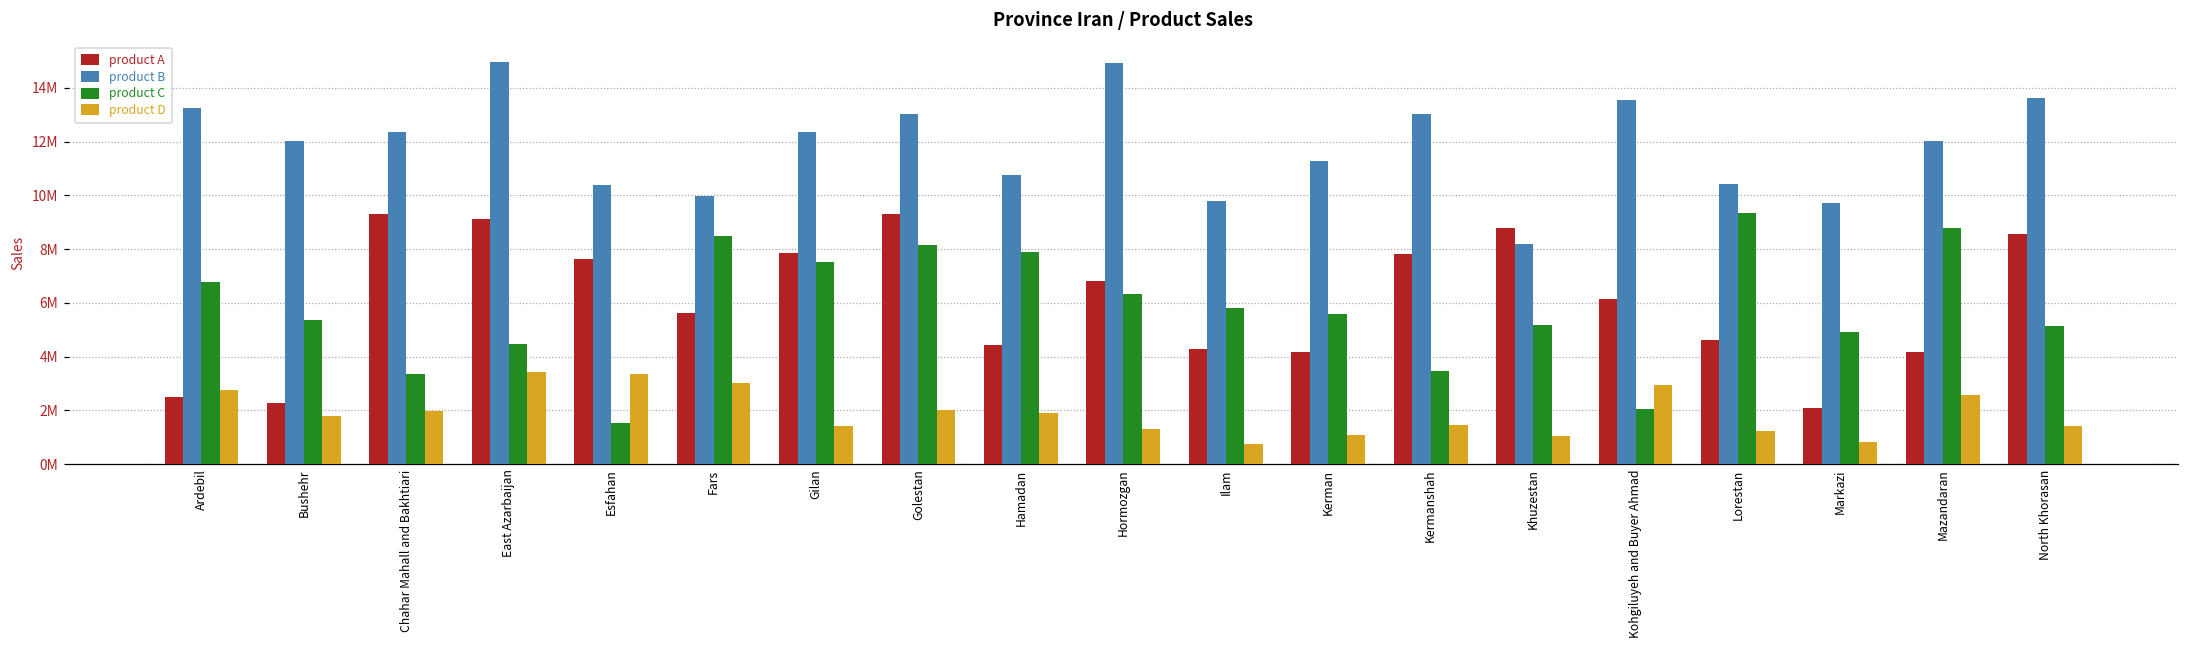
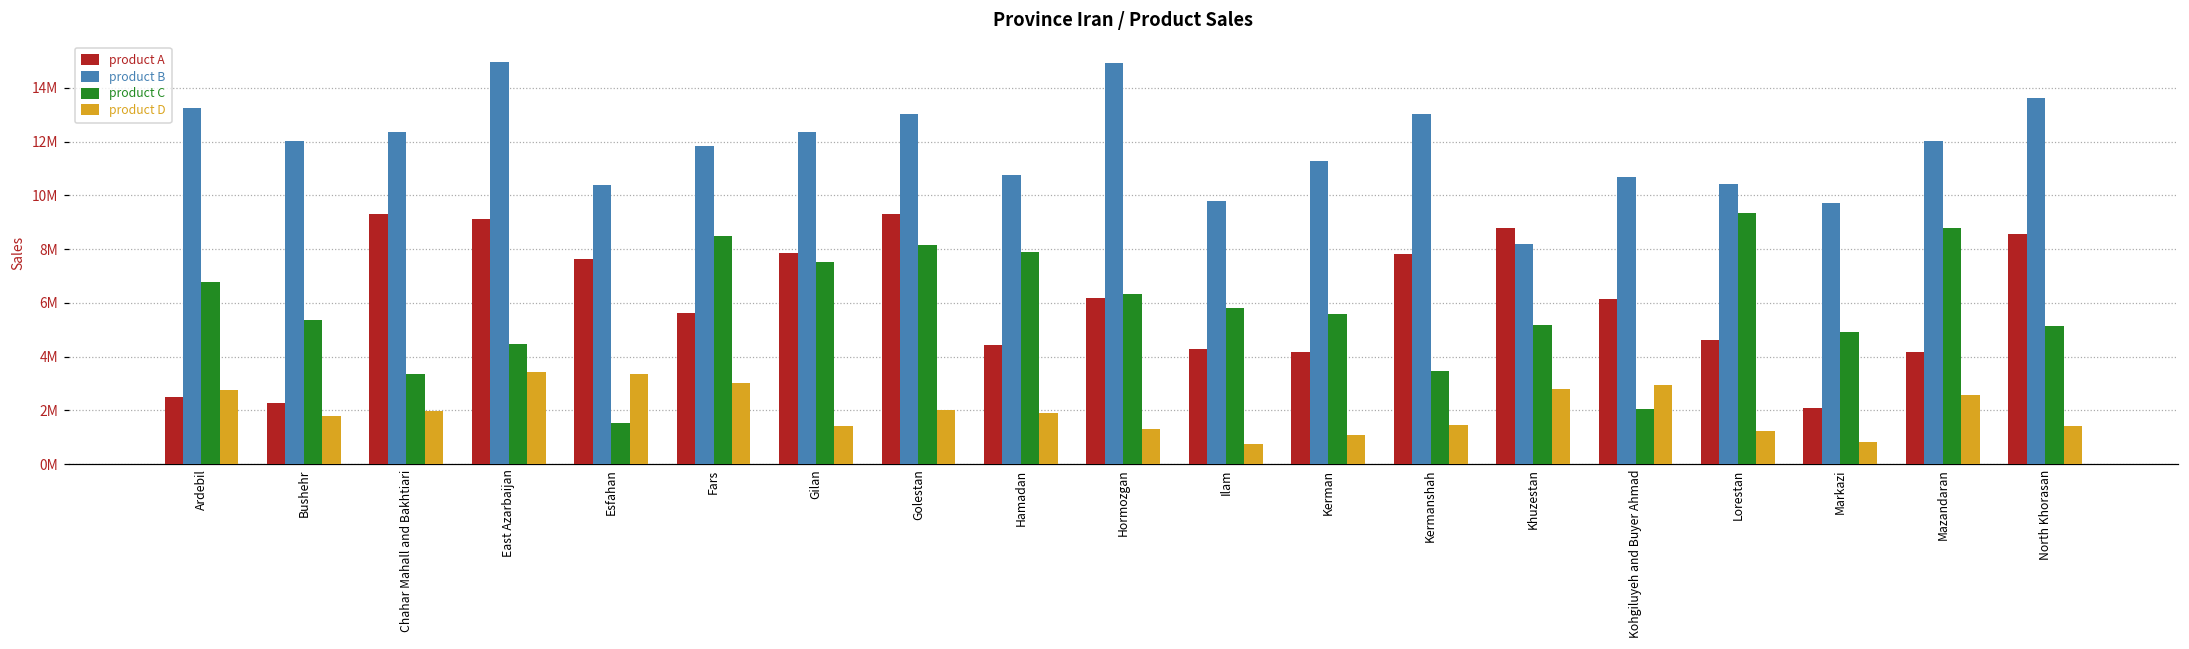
product B, Fars: 10000000 -> 11800000
product A, Hormozgan: 6800000 -> 6200000
product D, Khuzestan: 1100000 -> 2800000
product B, Kohgiluyeh and Buyer Ahmad: 13500000 -> 10700000
